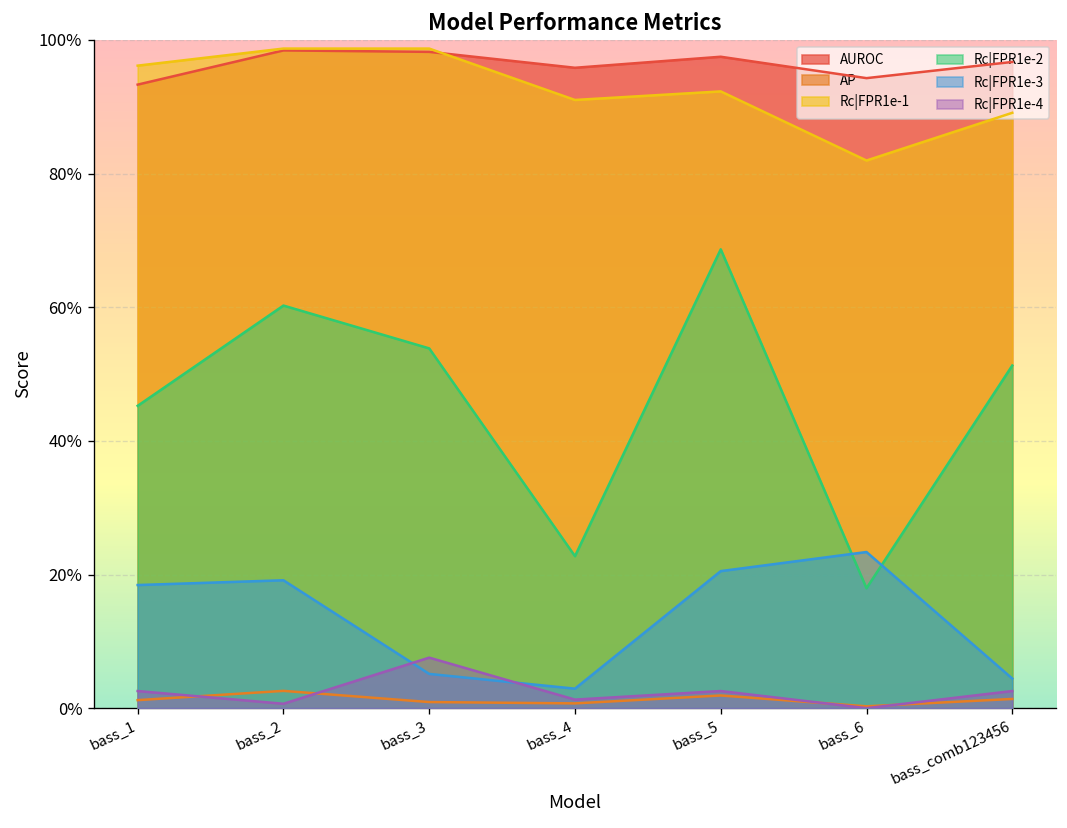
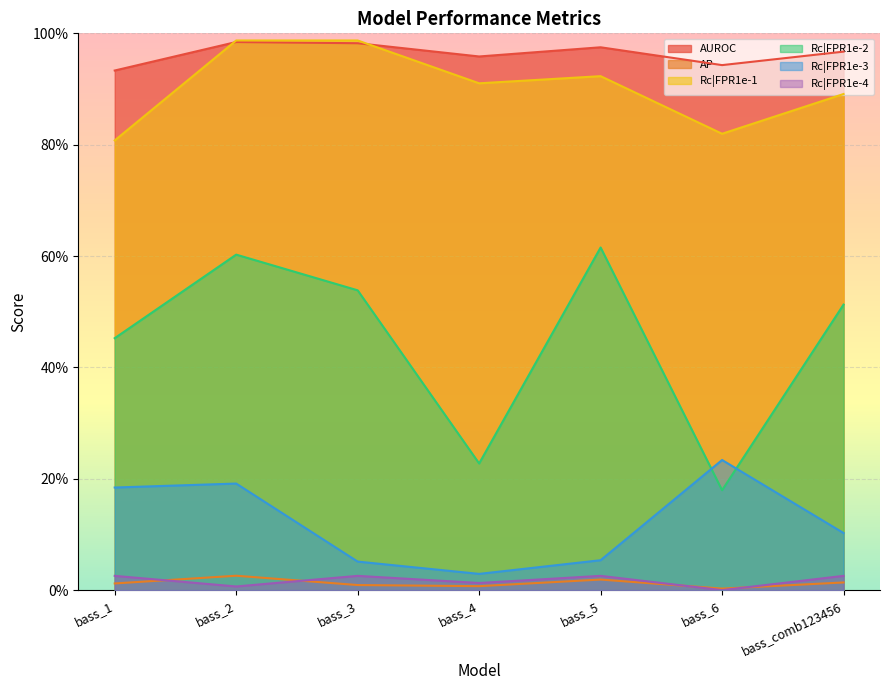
Rc|FPR1e-1, bass_1: 96% -> 81%
Rc|FPR1e-4, bass_3: 8% -> 3%
Rc|FPR1e-2, bass_5: 69% -> 62%
Rc|FPR1e-3, bass_5: 21% -> 5%
Rc|FPR1e-3, bass_comb123456: 4% -> 10%
